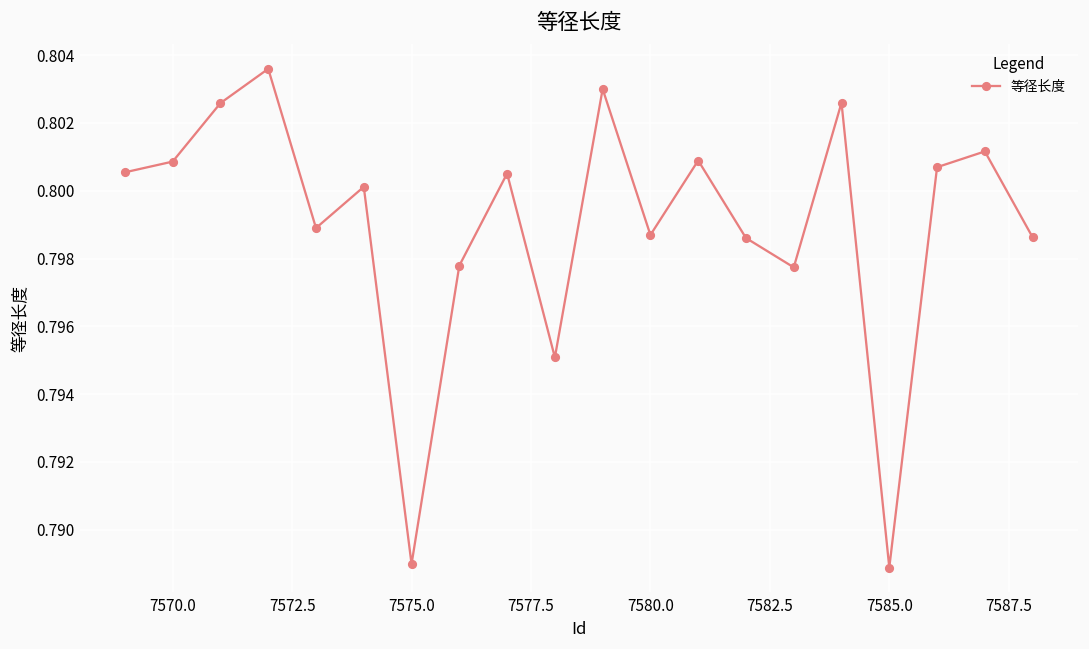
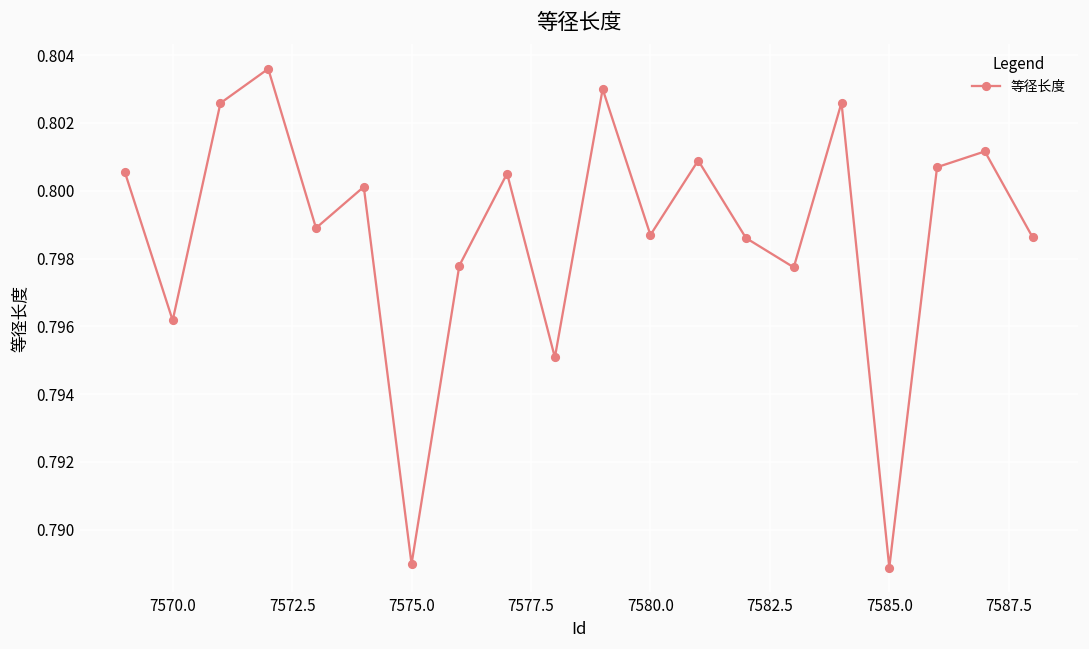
7570.0: 0.8009 -> 0.7962
